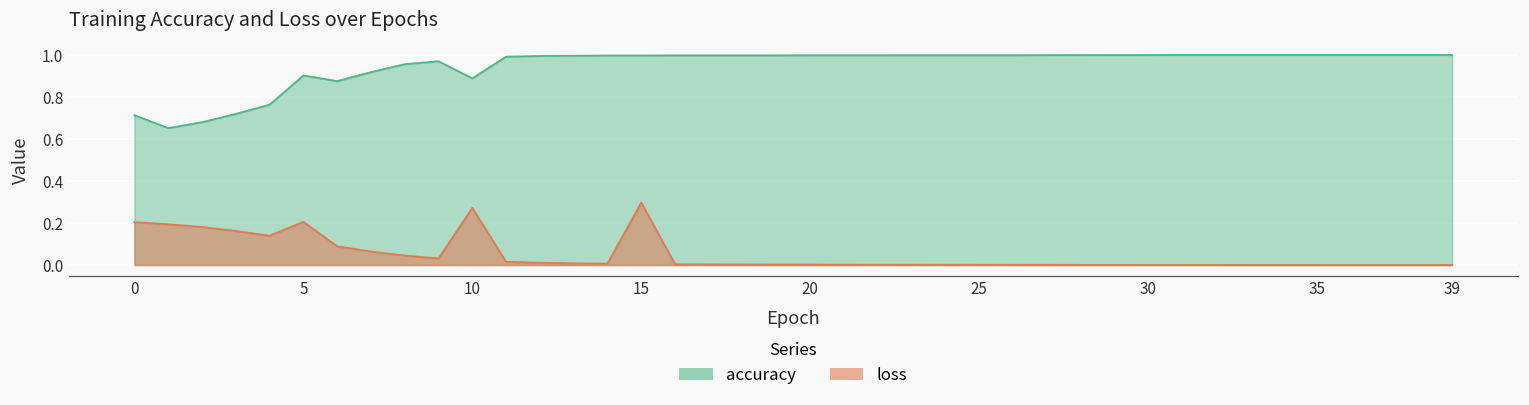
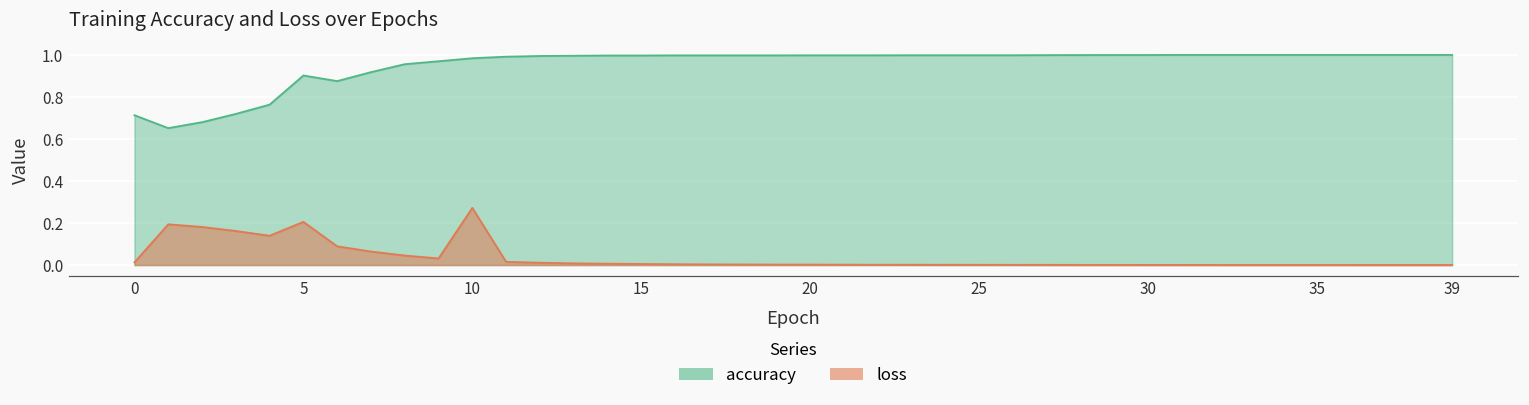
loss, 0: 0.20 -> 0.01
accuracy, 10: 0.89 -> 0.98
loss, 15: 0.30 -> 0.00
